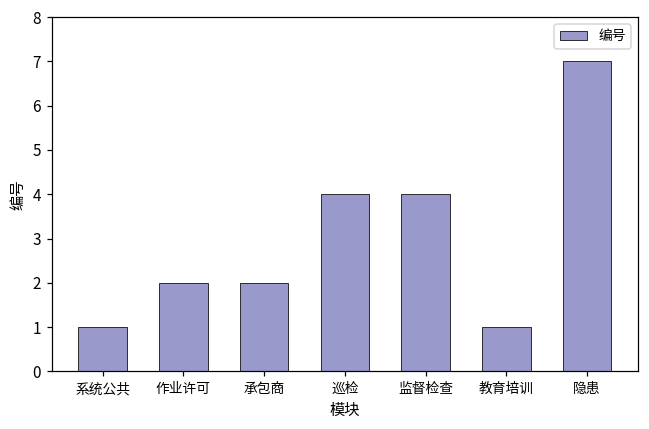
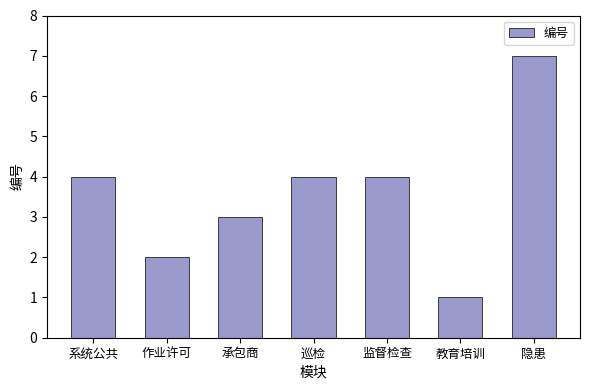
系统公共: 1 -> 4
承包商: 2 -> 3
